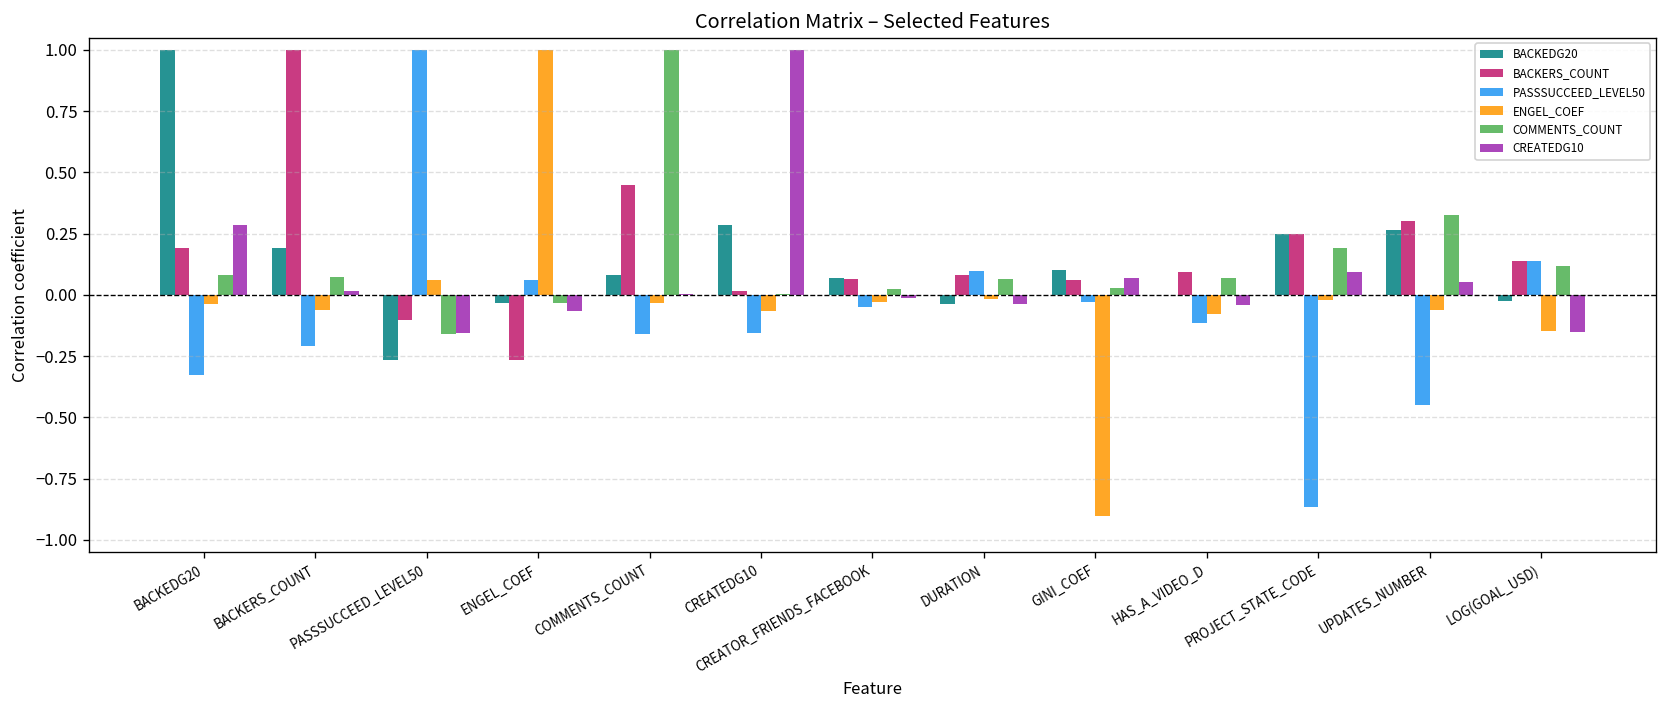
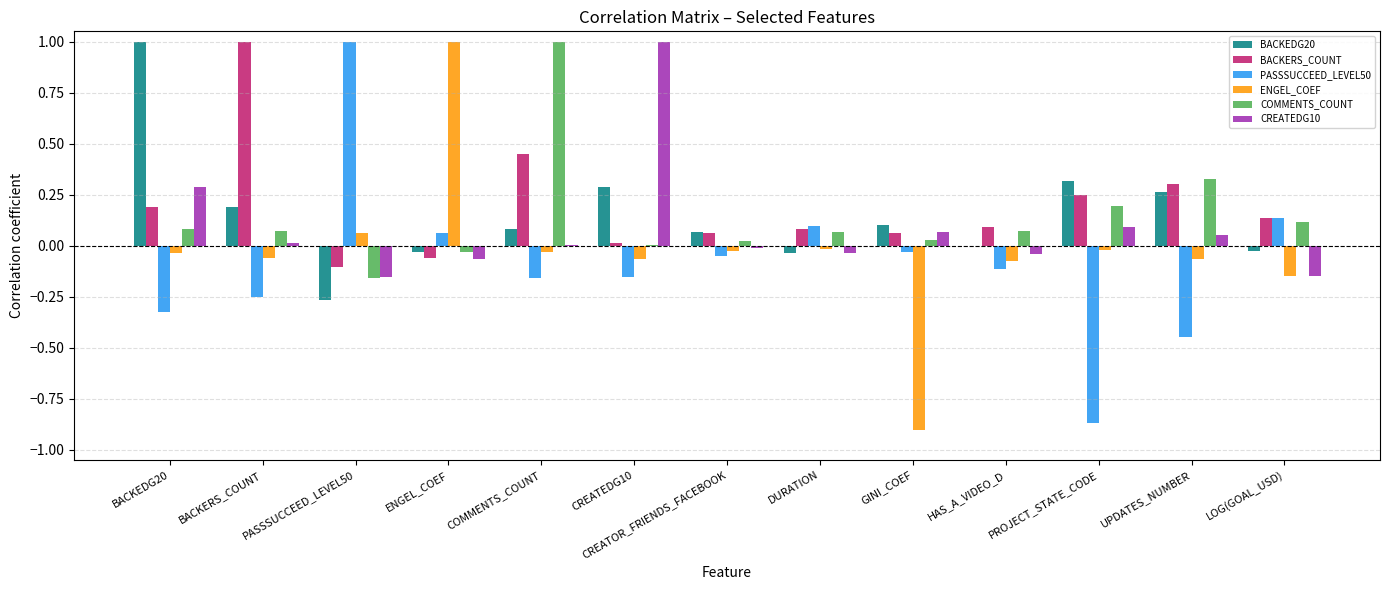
PASSSUCCEED_LEVEL50, BACKERS_COUNT: -0.21 -> -0.25
BACKERS_COUNT, ENGEL_COEF: -0.27 -> -0.06
BACKEDG20, PROJECT_STATE_CODE: 0.25 -> 0.32
